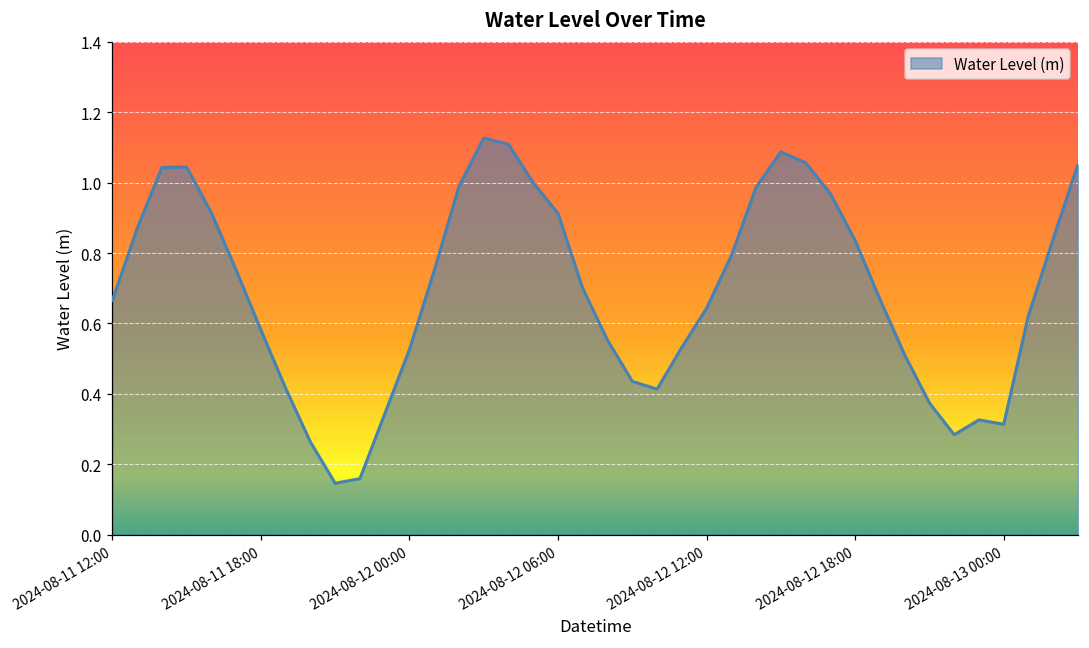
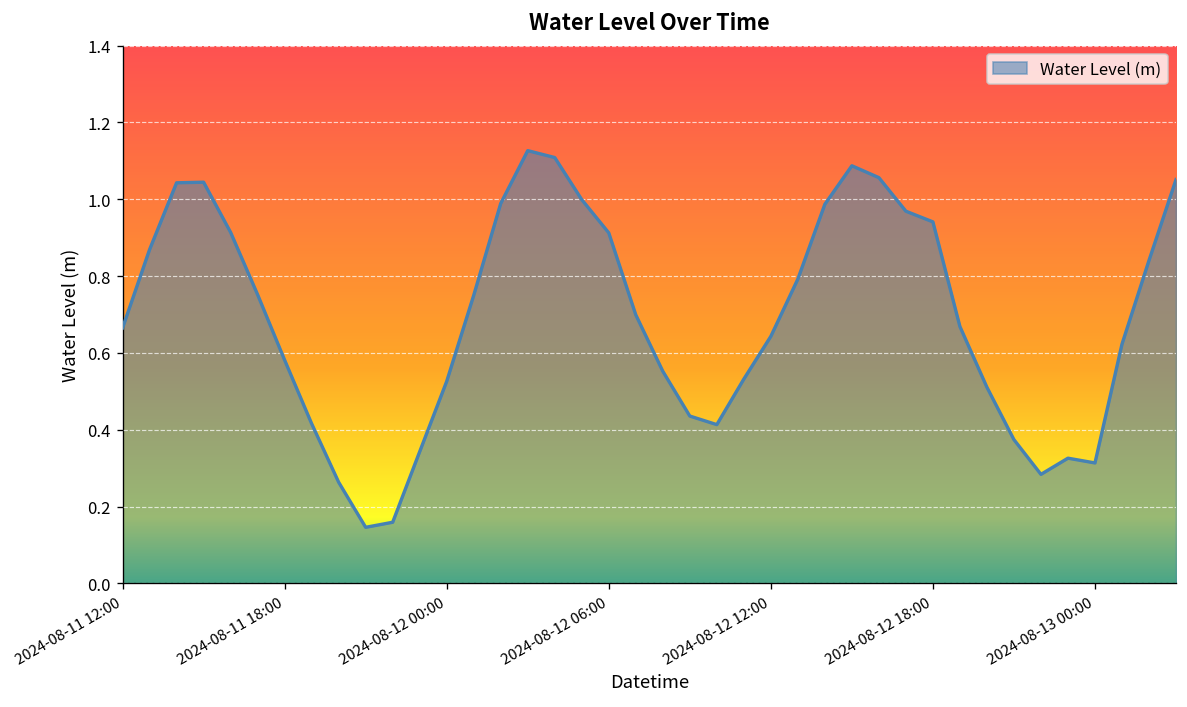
2024-08-12 18:00: 0.84 -> 0.94
